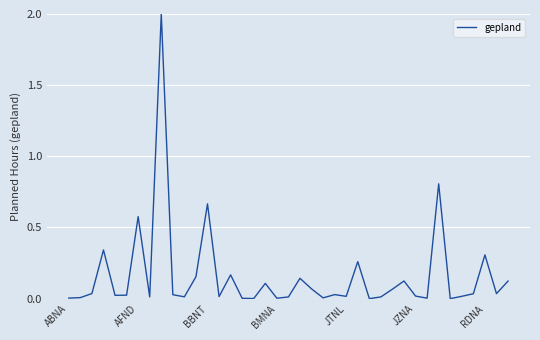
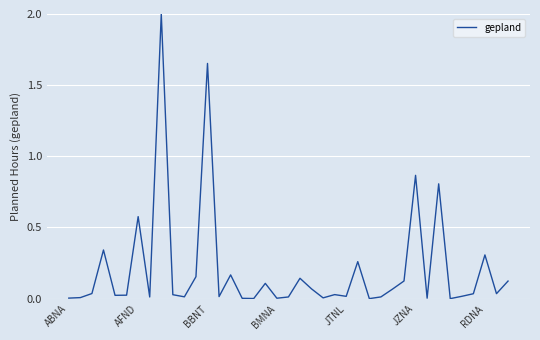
BBNT: 0.67 -> 1.65
JZNA: 0.02 -> 0.87
